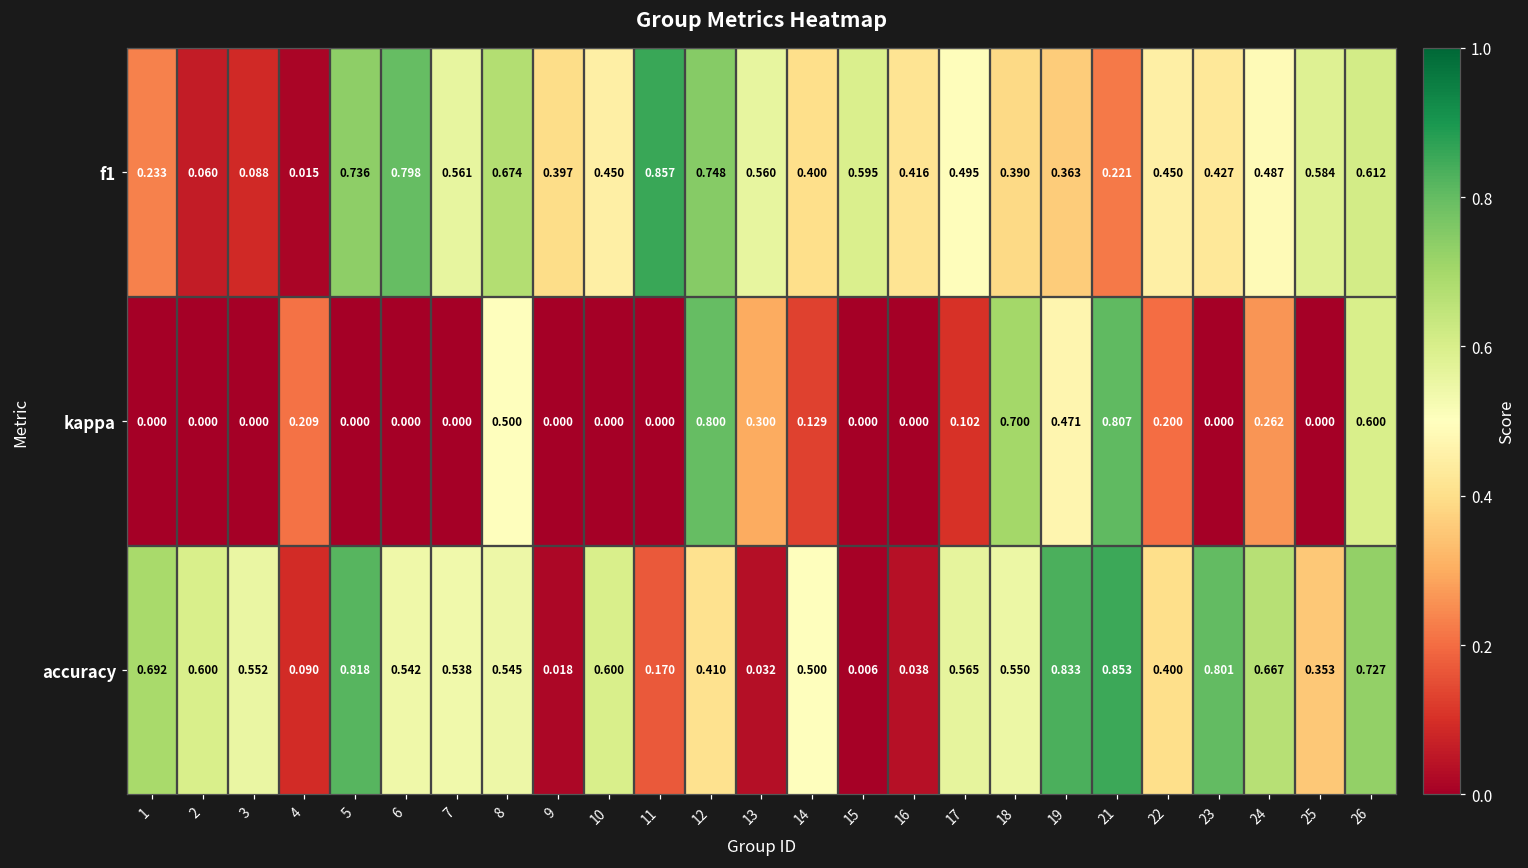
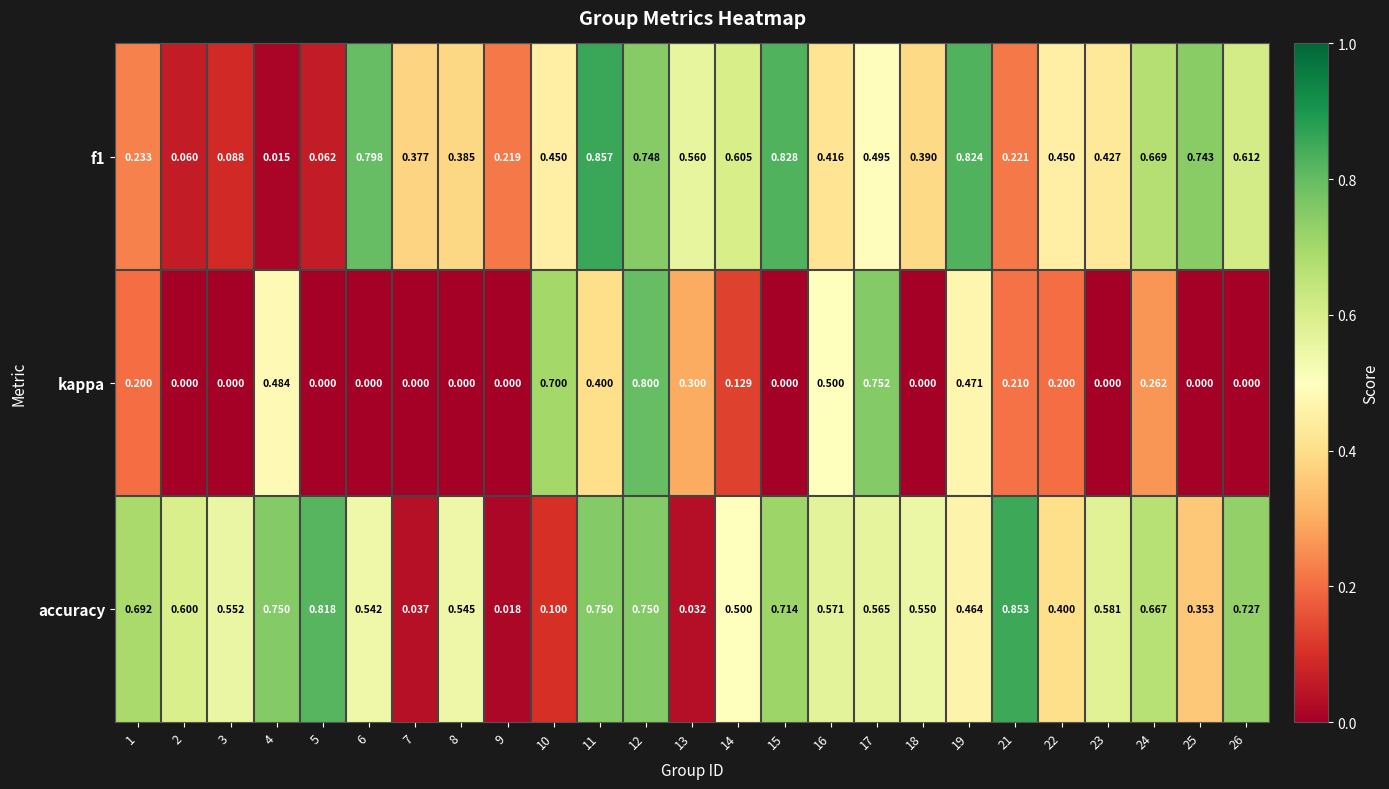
f1, 5: 0.736 -> 0.062
f1, 7: 0.561 -> 0.377
f1, 8: 0.674 -> 0.385
f1, 9: 0.397 -> 0.219
f1, 14: 0.400 -> 0.605
f1, 15: 0.595 -> 0.828
f1, 19: 0.363 -> 0.824
f1, 24: 0.487 -> 0.669
f1, 25: 0.584 -> 0.743
kappa, 1: 0.000 -> 0.200
kappa, 4: 0.209 -> 0.484
kappa, 8: 0.500 -> 0.000
kappa, 10: 0.000 -> 0.700
kappa, 11: 0.000 -> 0.400
kappa, 16: 0.000 -> 0.500
kappa, 17: 0.102 -> 0.752
kappa, 18: 0.700 -> 0.000
kappa, 21: 0.807 -> 0.210
kappa, 26: 0.600 -> 0.000
accuracy, 4: 0.090 -> 0.750
accuracy, 7: 0.538 -> 0.037
accuracy, 10: 0.600 -> 0.100
accuracy, 11: 0.170 -> 0.750
accuracy, 12: 0.410 -> 0.750
accuracy, 15: 0.006 -> 0.714
accuracy, 16: 0.038 -> 0.571
accuracy, 19: 0.833 -> 0.464
accuracy, 23: 0.801 -> 0.581
